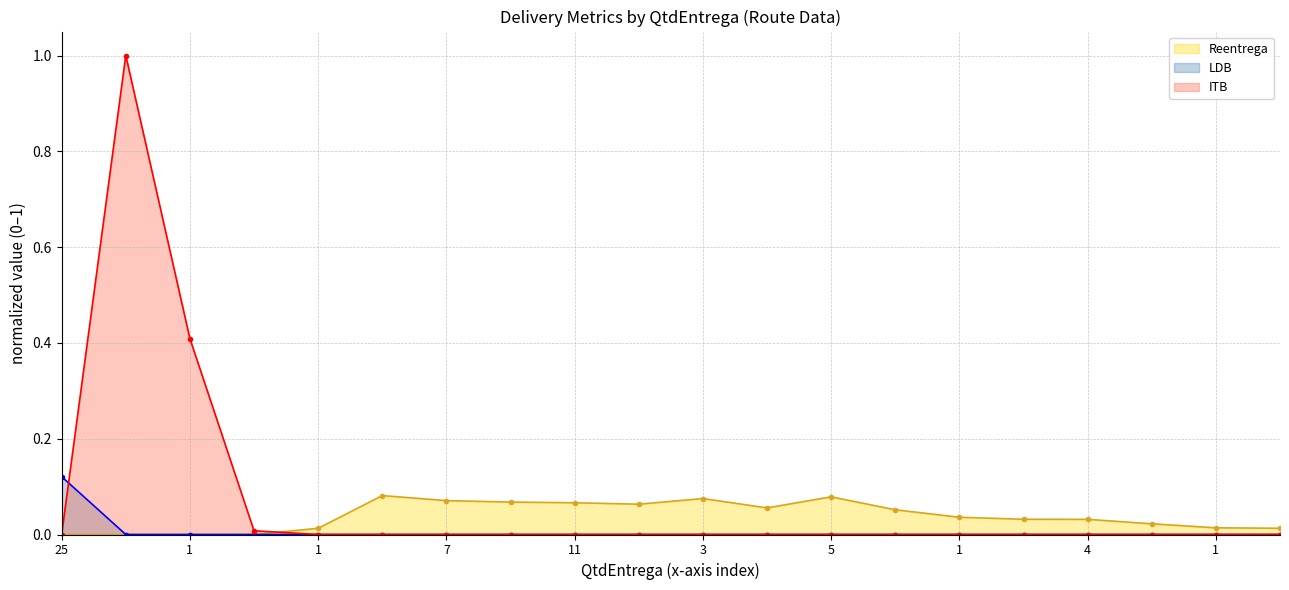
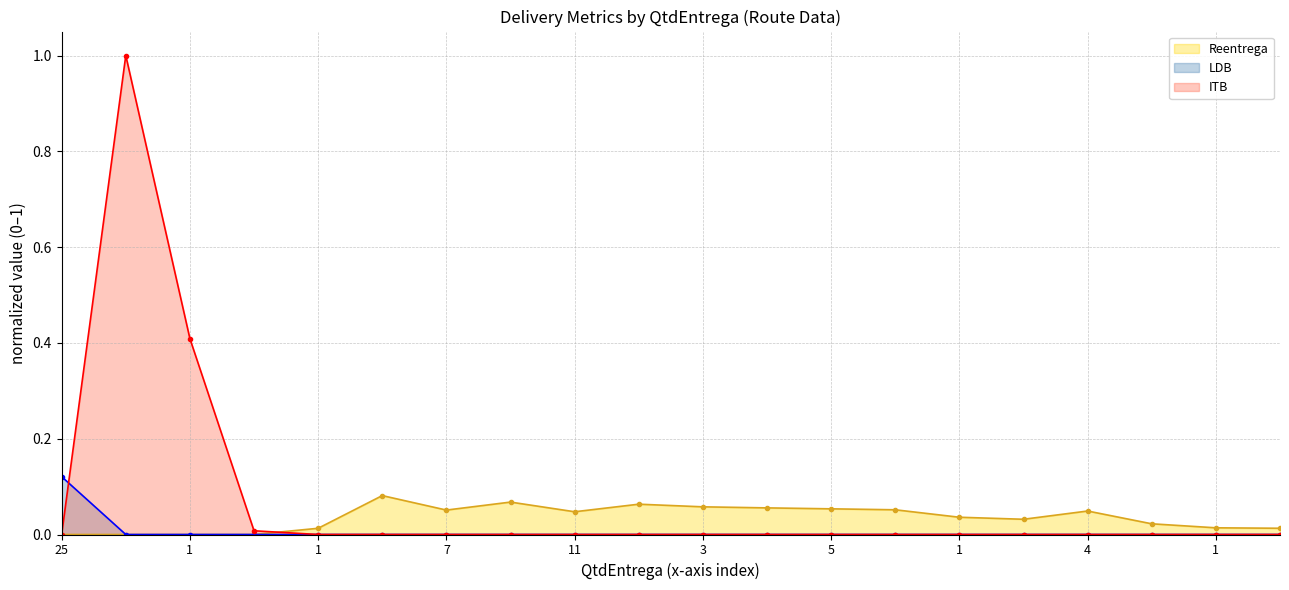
Reentrega, 7: 0.07 -> 0.05
Reentrega, 11: 0.07 -> 0.05
Reentrega, 3: 0.08 -> 0.06
Reentrega, 5: 0.08 -> 0.05
Reentrega, 4: 0.03 -> 0.05
